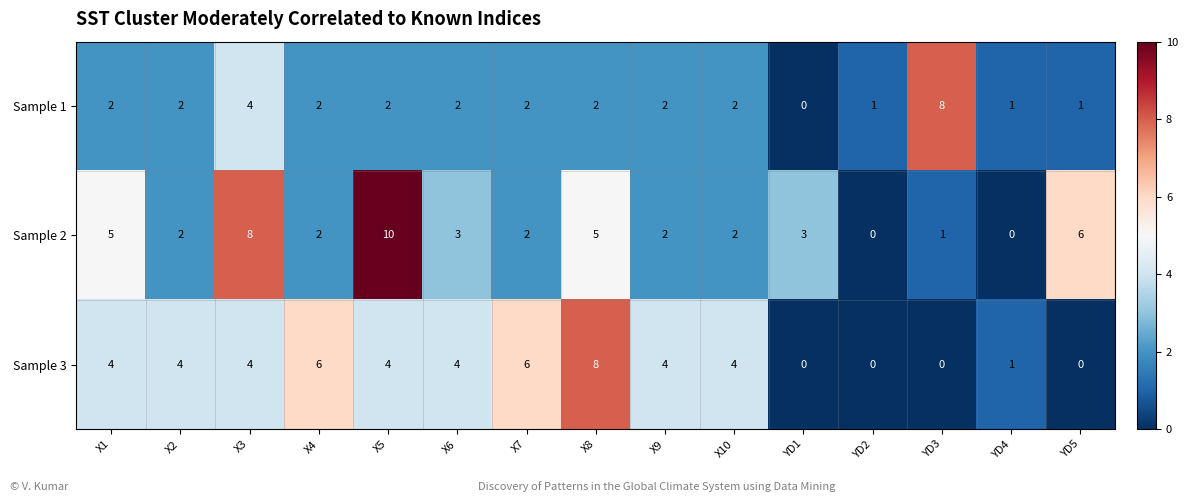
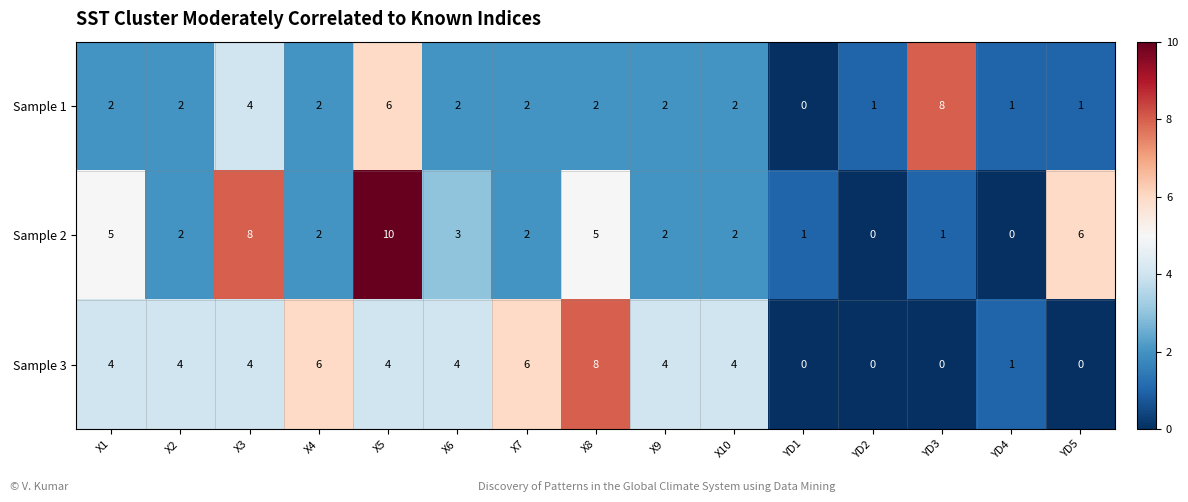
Sample 1, X5: 2 -> 6
Sample 2, YD1: 3 -> 1
